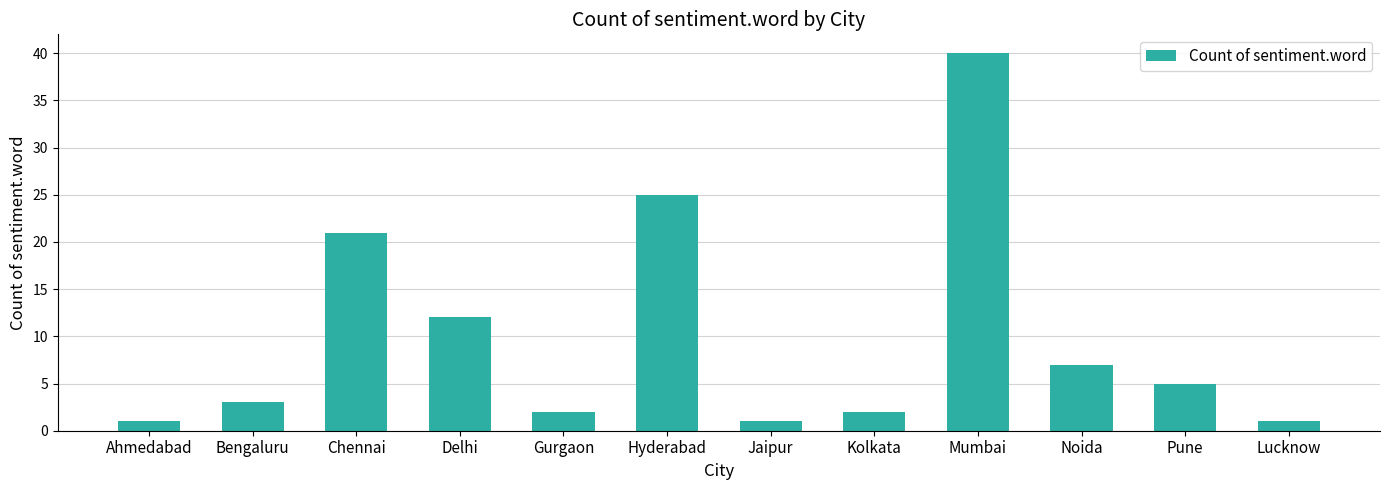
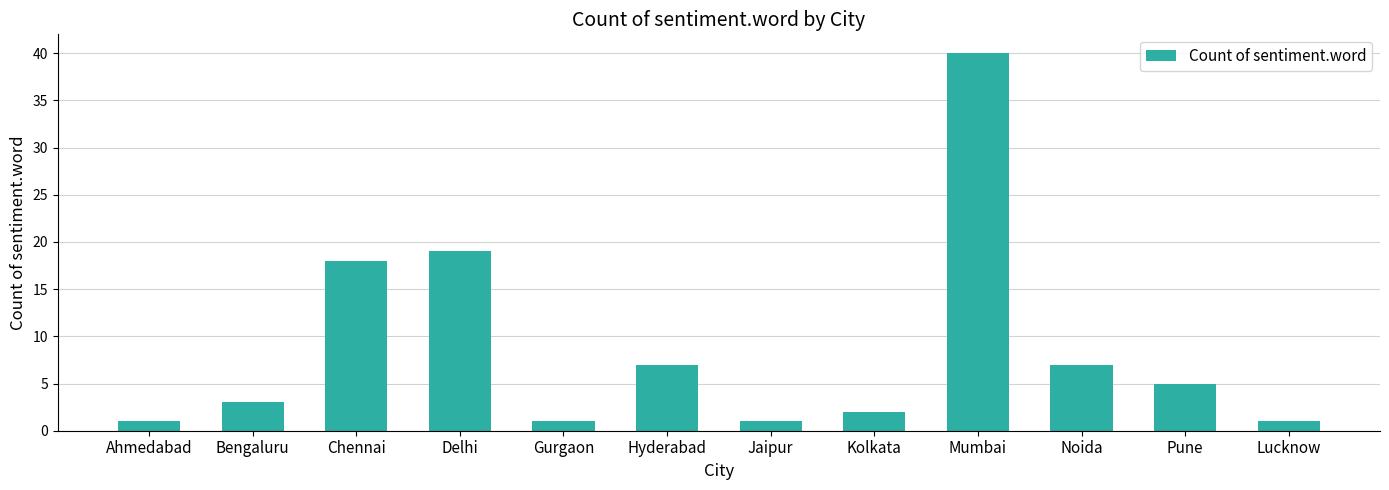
Chennai: 21 -> 18
Delhi: 12 -> 19
Gurgaon: 2 -> 1
Hyderabad: 25 -> 7
